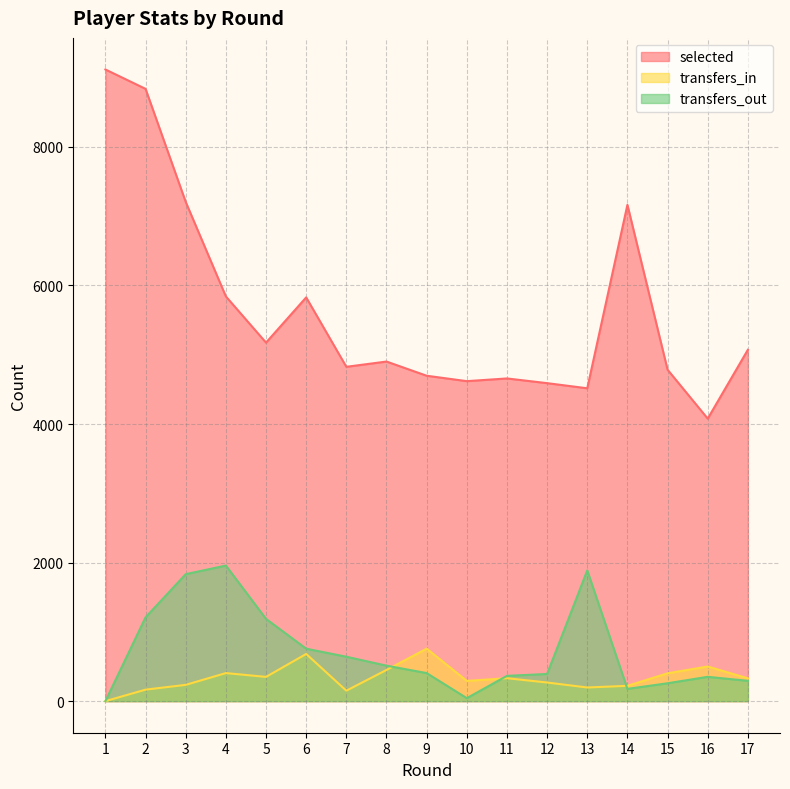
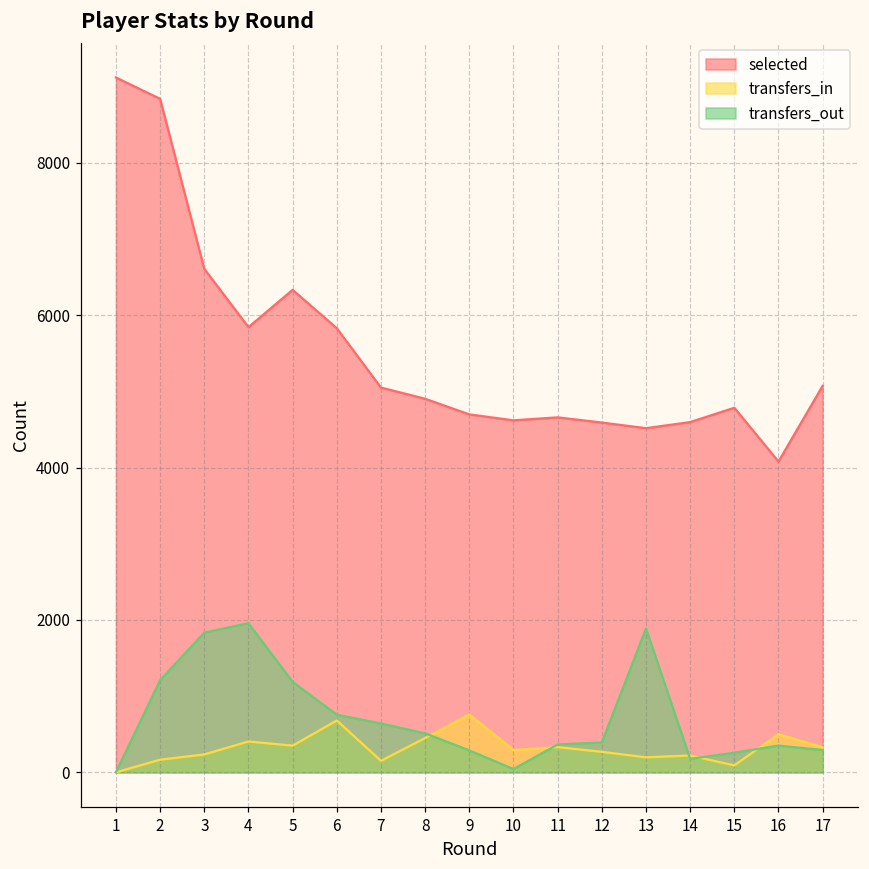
selected, 3: 7200 -> 6600
selected, 5: 5200 -> 6300
selected, 7: 4800 -> 5000
transfers_out, 9: 400 -> 300
selected, 14: 7200 -> 4600
transfers_in, 15: 400 -> 100
